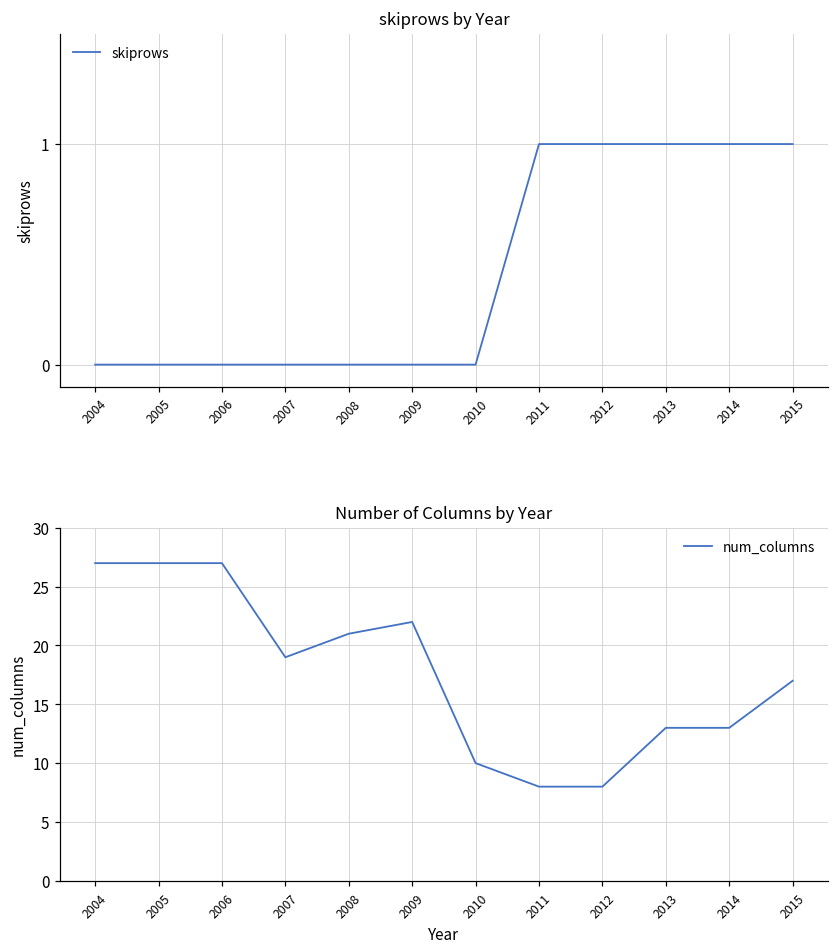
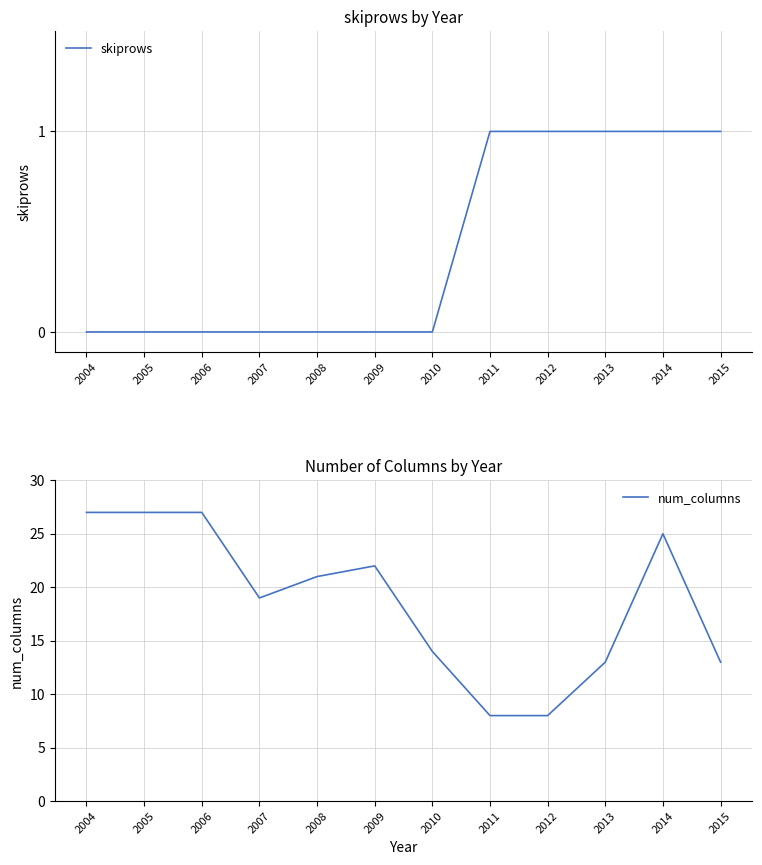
Number of Columns by Year, 2010: 10 -> 14
Number of Columns by Year, 2014: 13 -> 25
Number of Columns by Year, 2015: 17 -> 13
